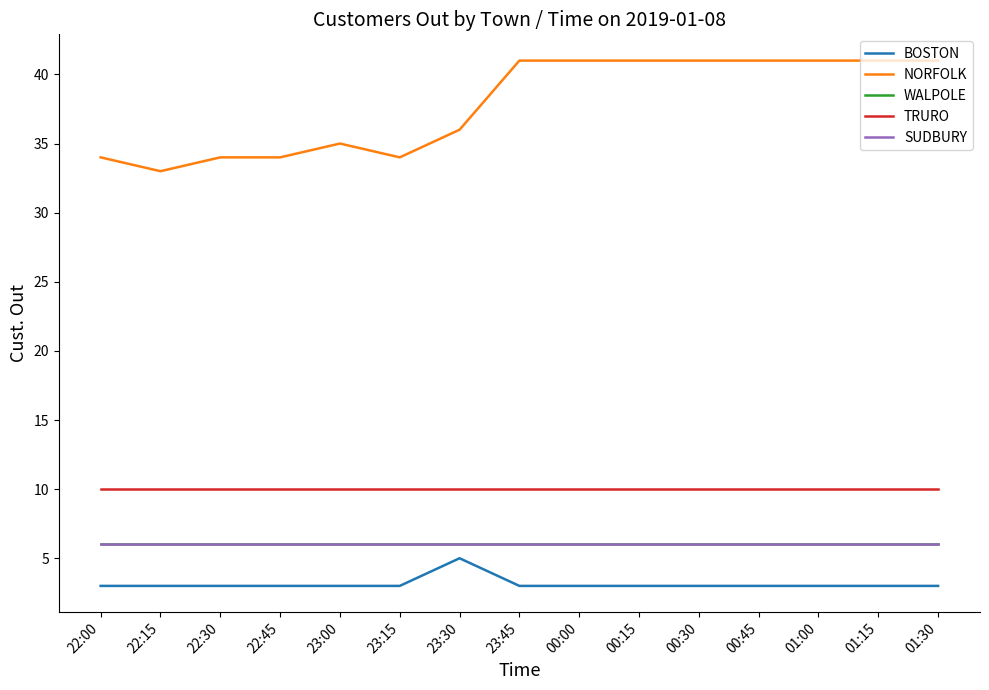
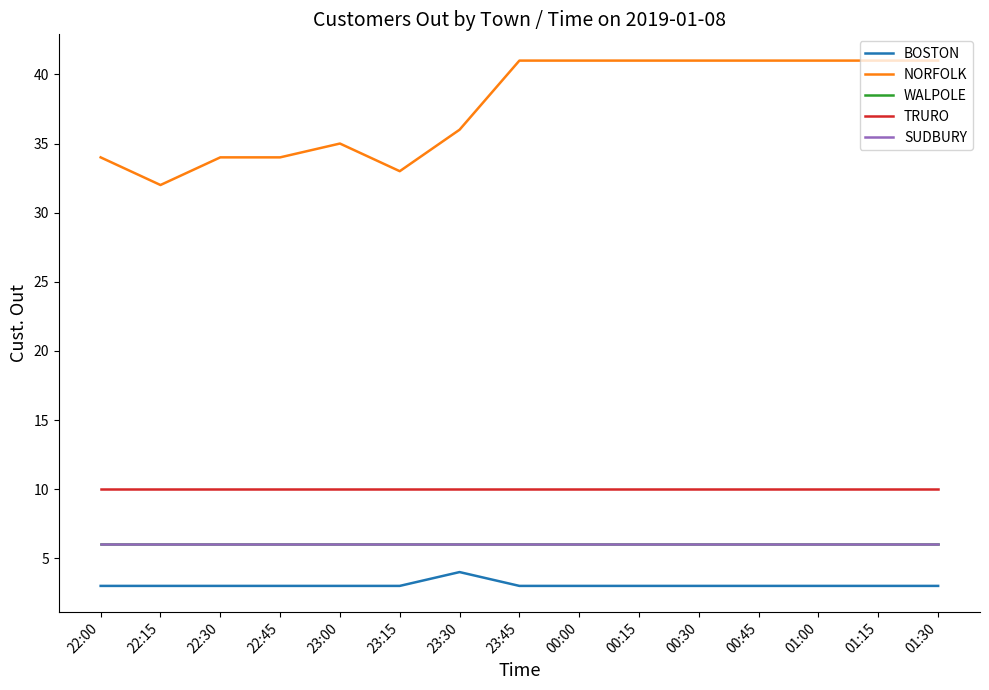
NORFOLK, 22:15: 33 -> 32
NORFOLK, 23:15: 34 -> 33
BOSTON, 23:30: 5 -> 4
